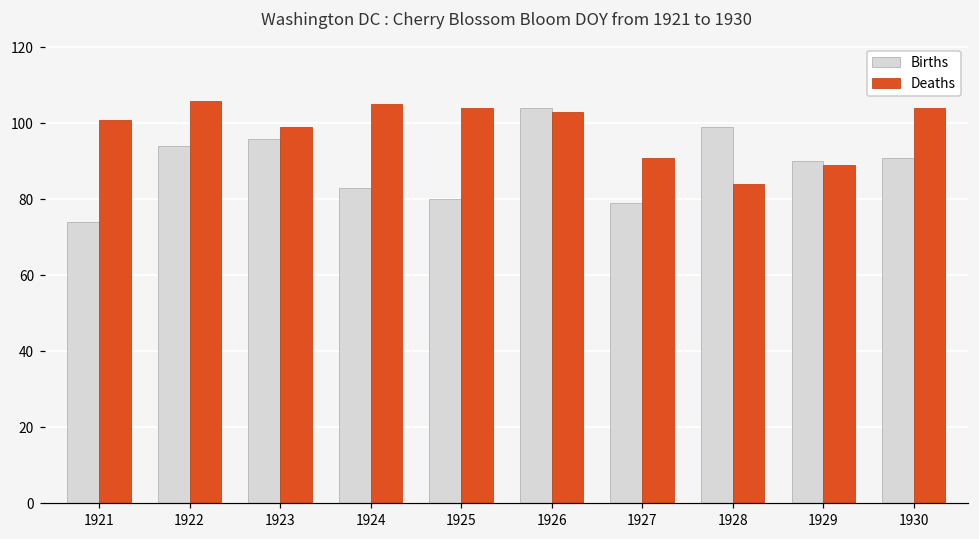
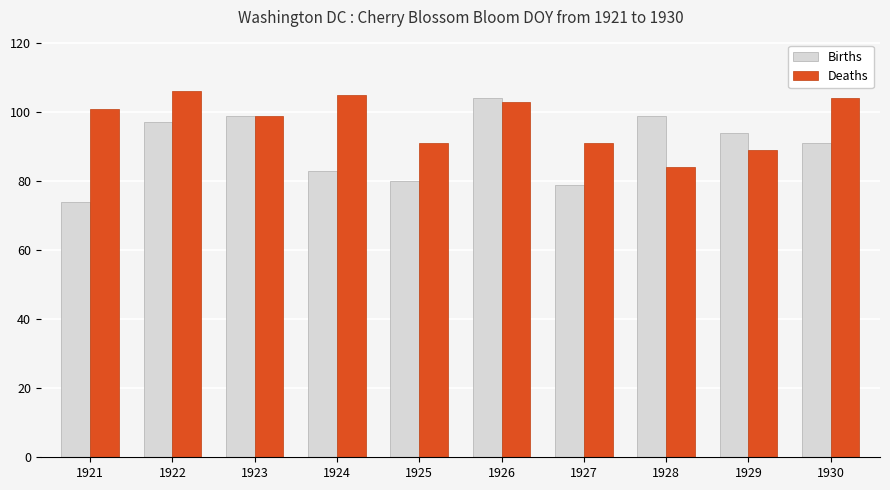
Births, 1922: 94 -> 97
Births, 1923: 96 -> 99
Deaths, 1925: 104 -> 91
Births, 1929: 90 -> 94
